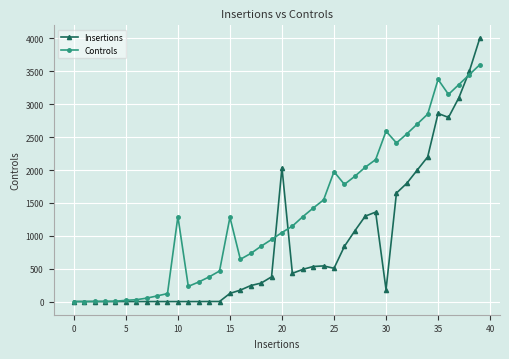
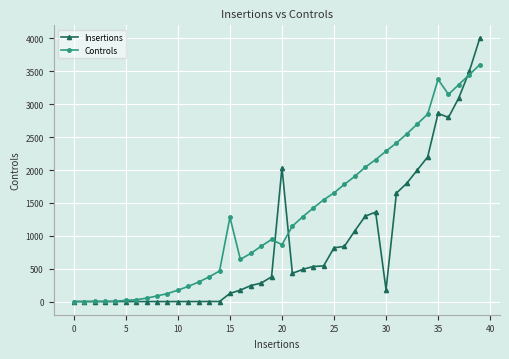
Controls, 10: 1300 -> 200
Controls, 20: 1100 -> 900
Insertions, 25: 500 -> 800
Controls, 25: 2000 -> 1700
Controls, 30: 2600 -> 2300
